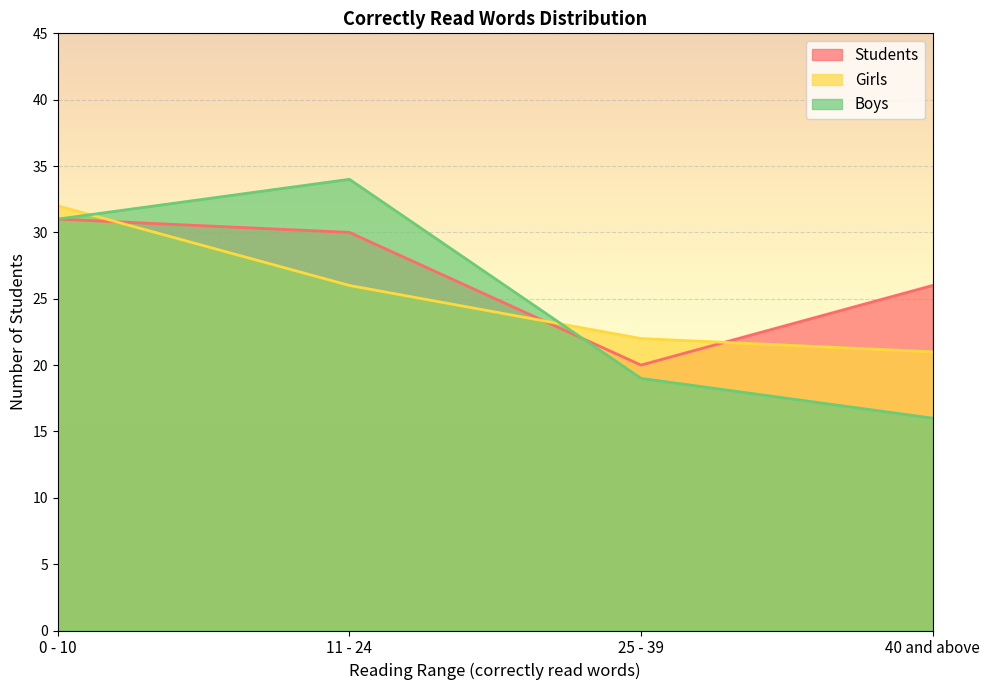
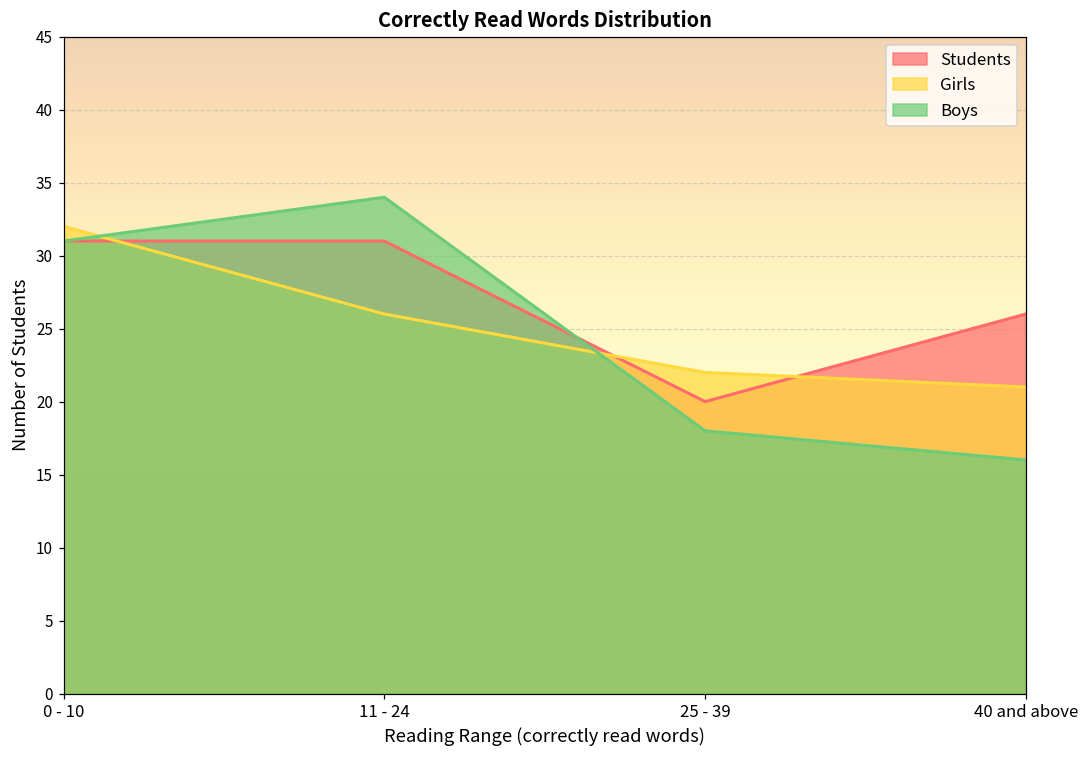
Students, 11 - 24: 30 -> 31
Boys, 25 - 39: 19 -> 18
